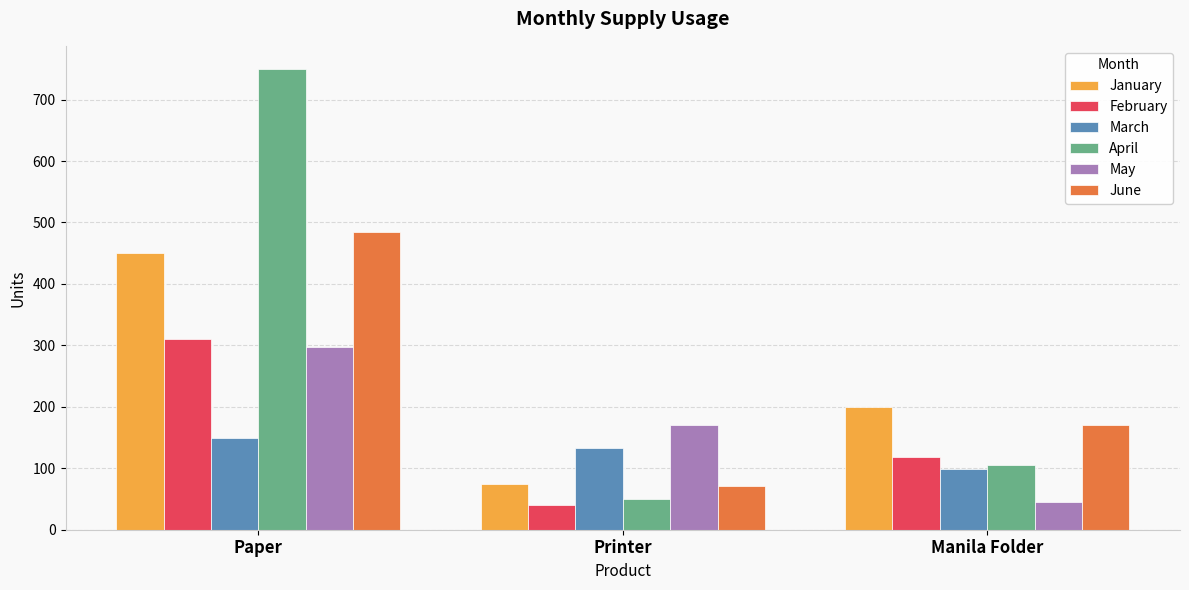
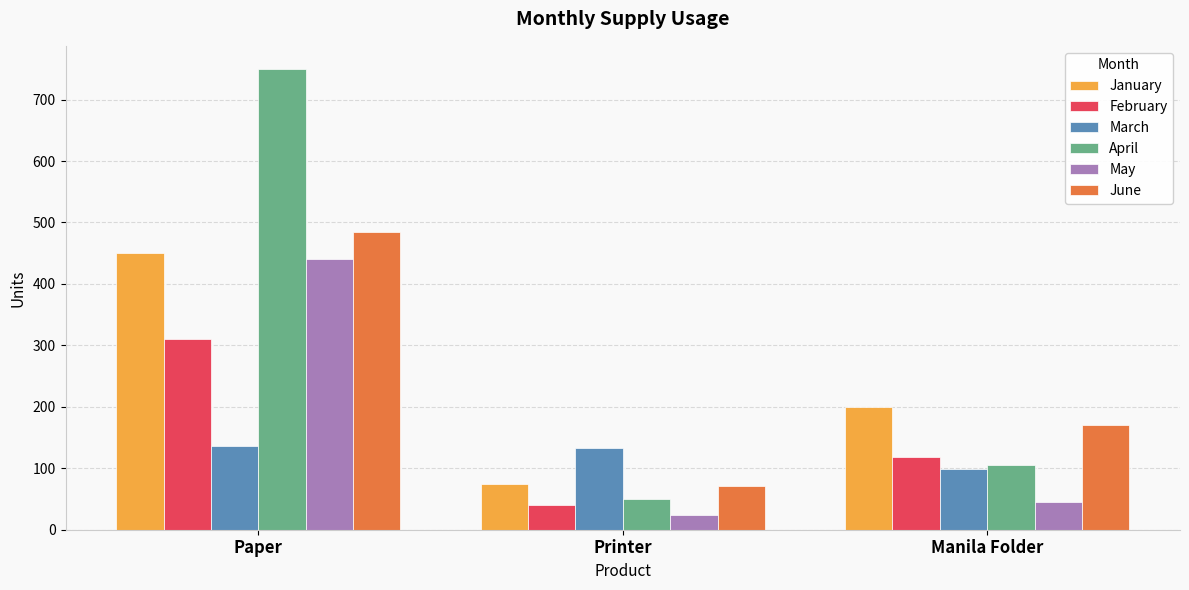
March, Paper: 150 -> 140
May, Paper: 300 -> 440
May, Printer: 170 -> 20
